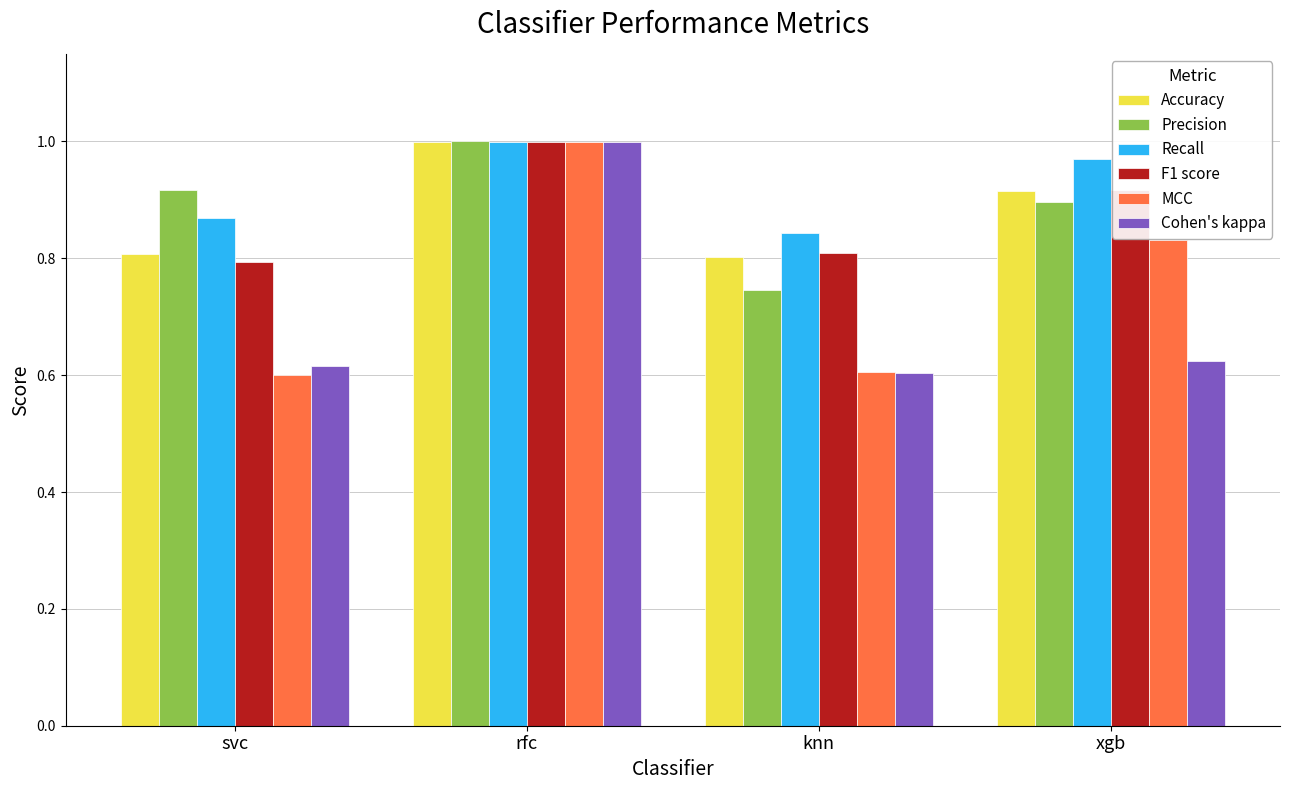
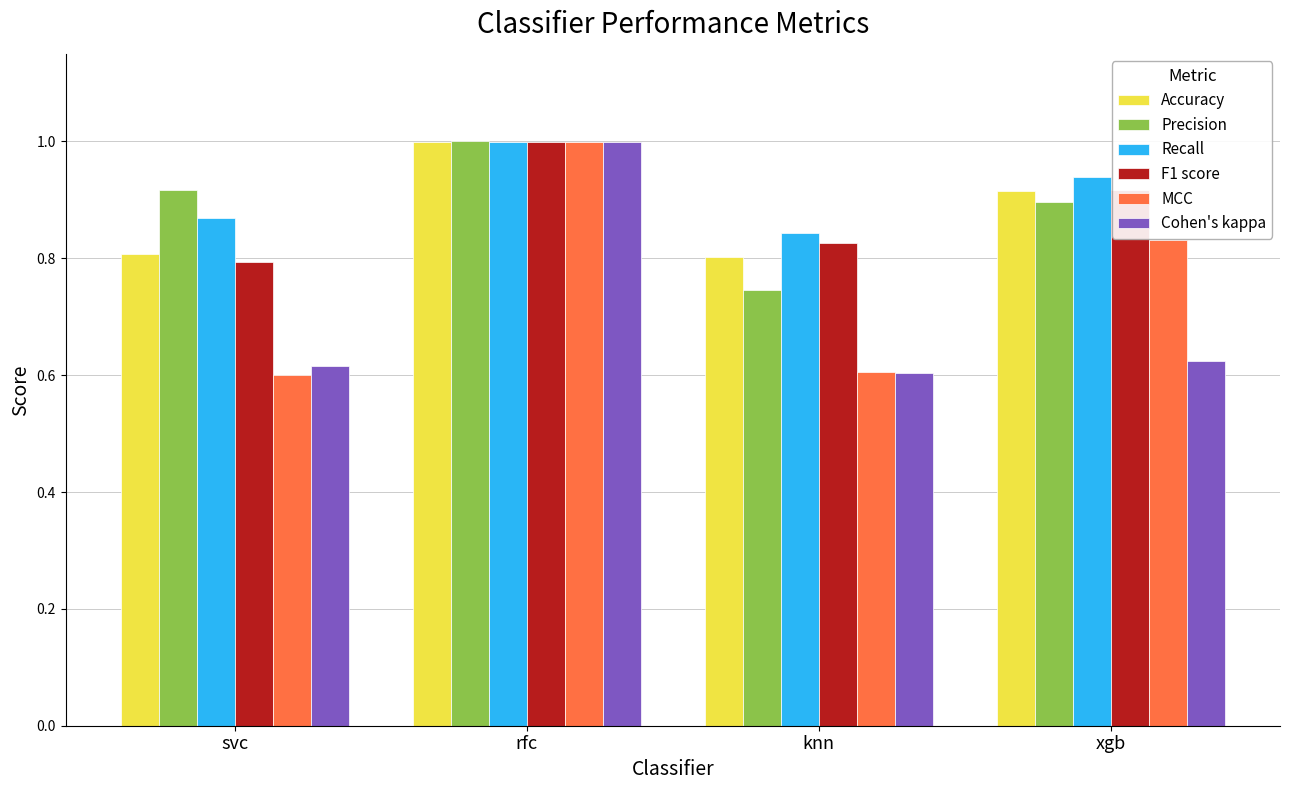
F1 score, knn: 0.81 -> 0.83
Recall, xgb: 0.97 -> 0.94
